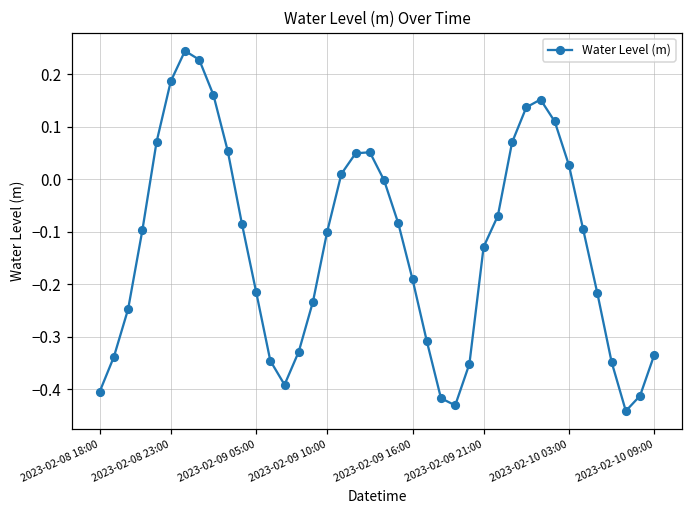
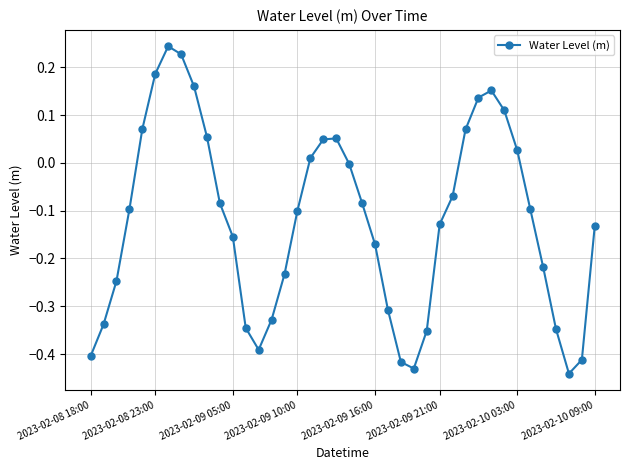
2023-02-09 05:00: -0.21 -> -0.15
2023-02-09 16:00: -0.19 -> -0.17
2023-02-10 09:00: -0.33 -> -0.13
